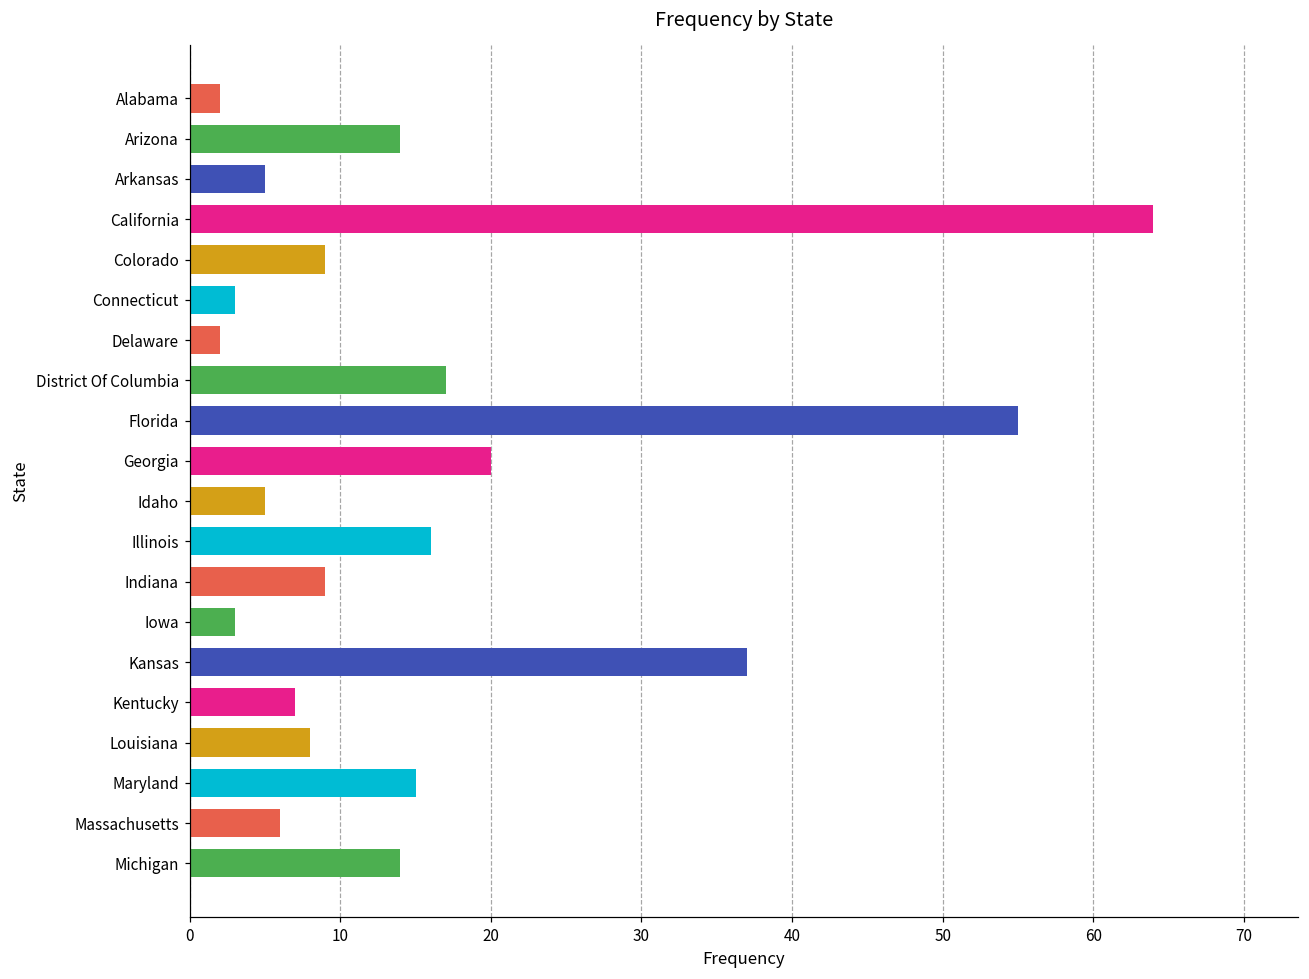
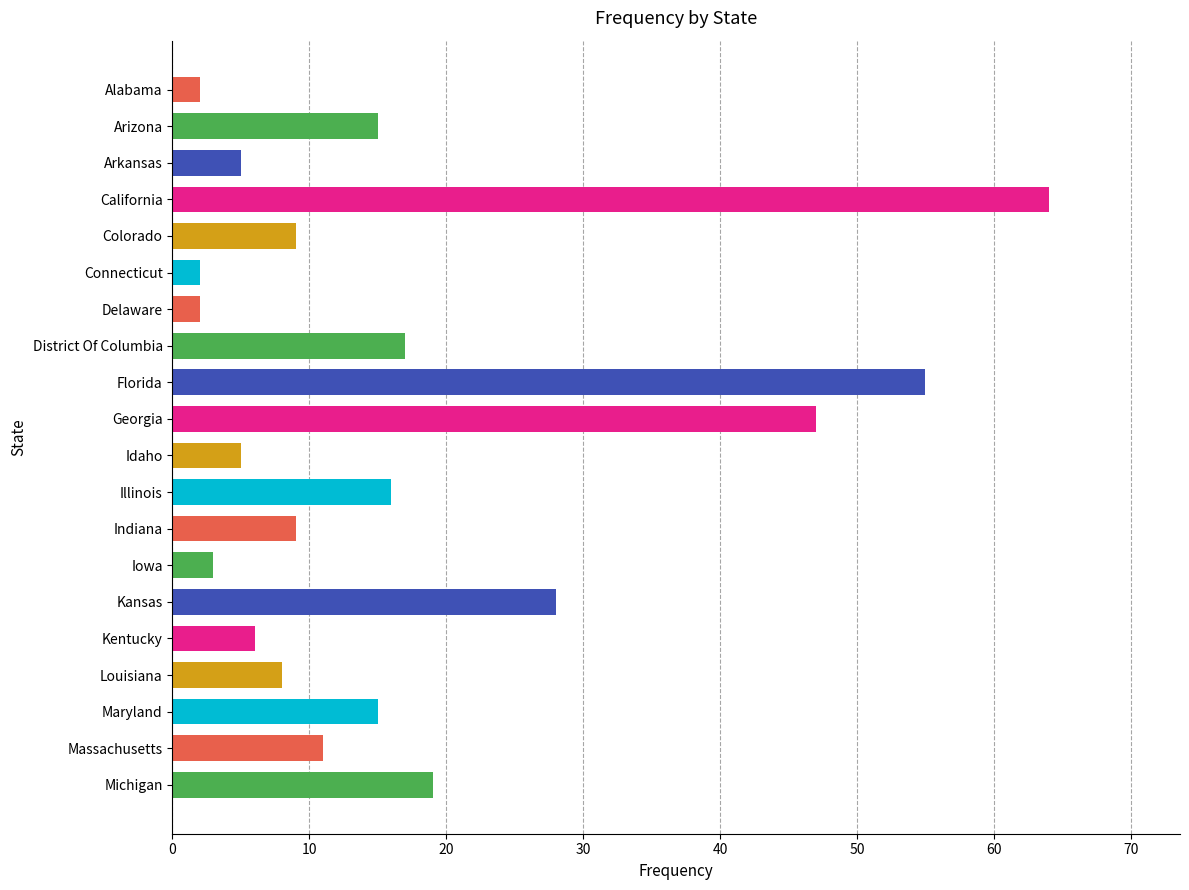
Arizona: 14 -> 15
Connecticut: 3 -> 2
Georgia: 20 -> 47
Kansas: 37 -> 28
Kentucky: 7 -> 6
Massachusetts: 6 -> 11
Michigan: 14 -> 19
